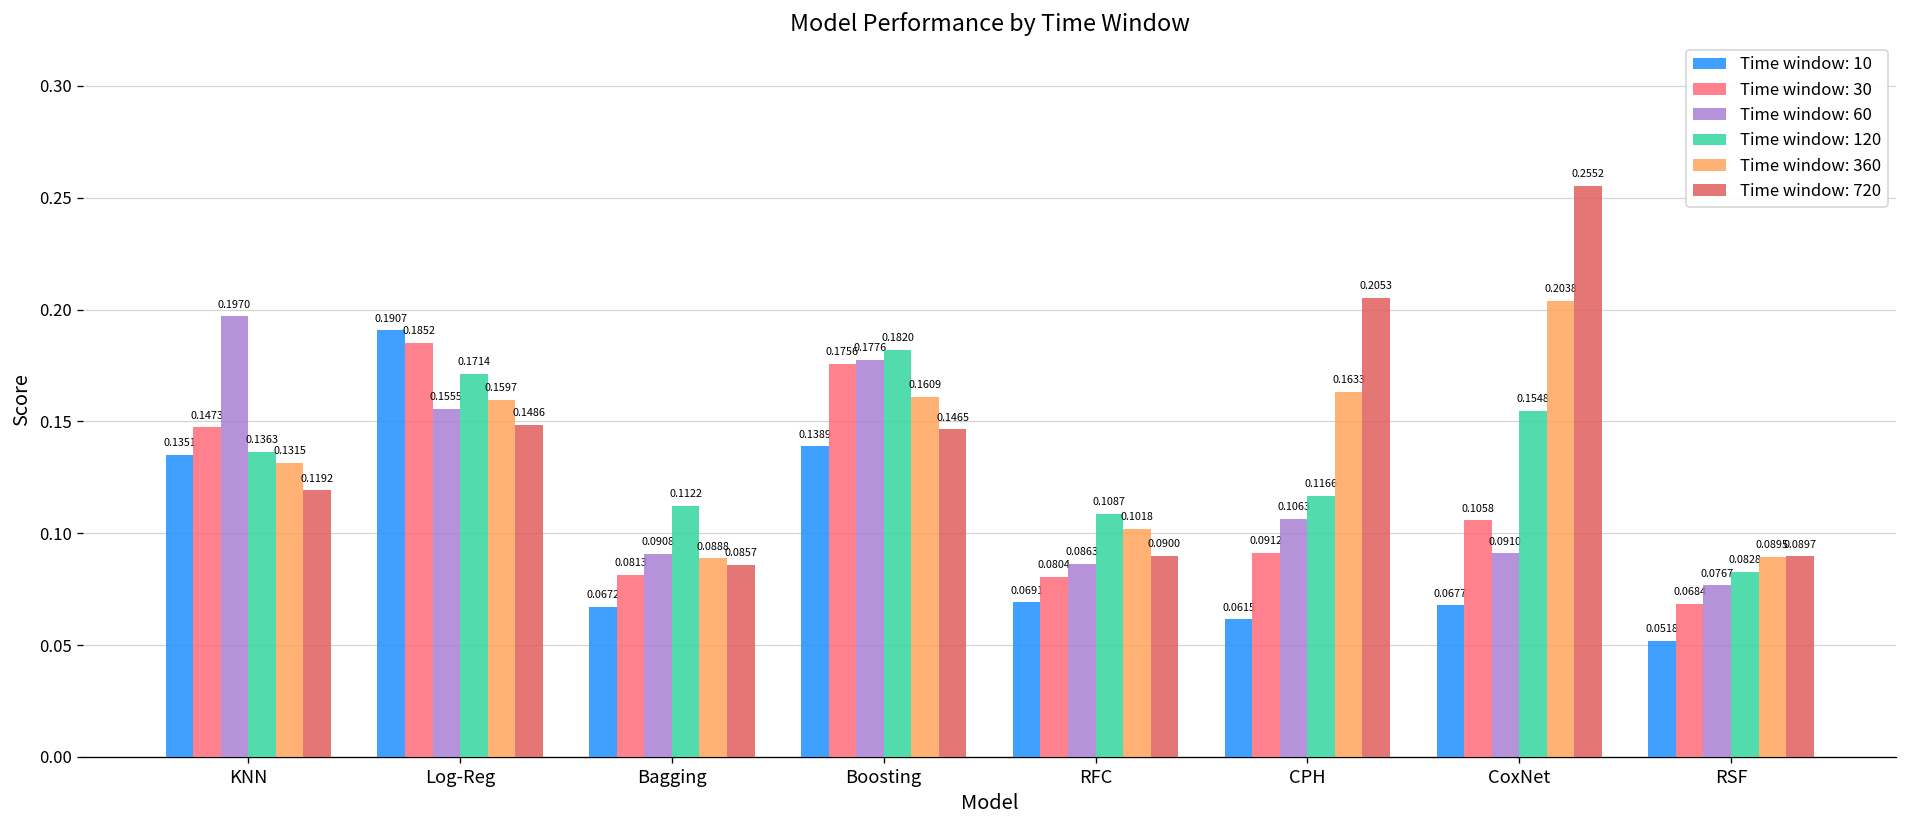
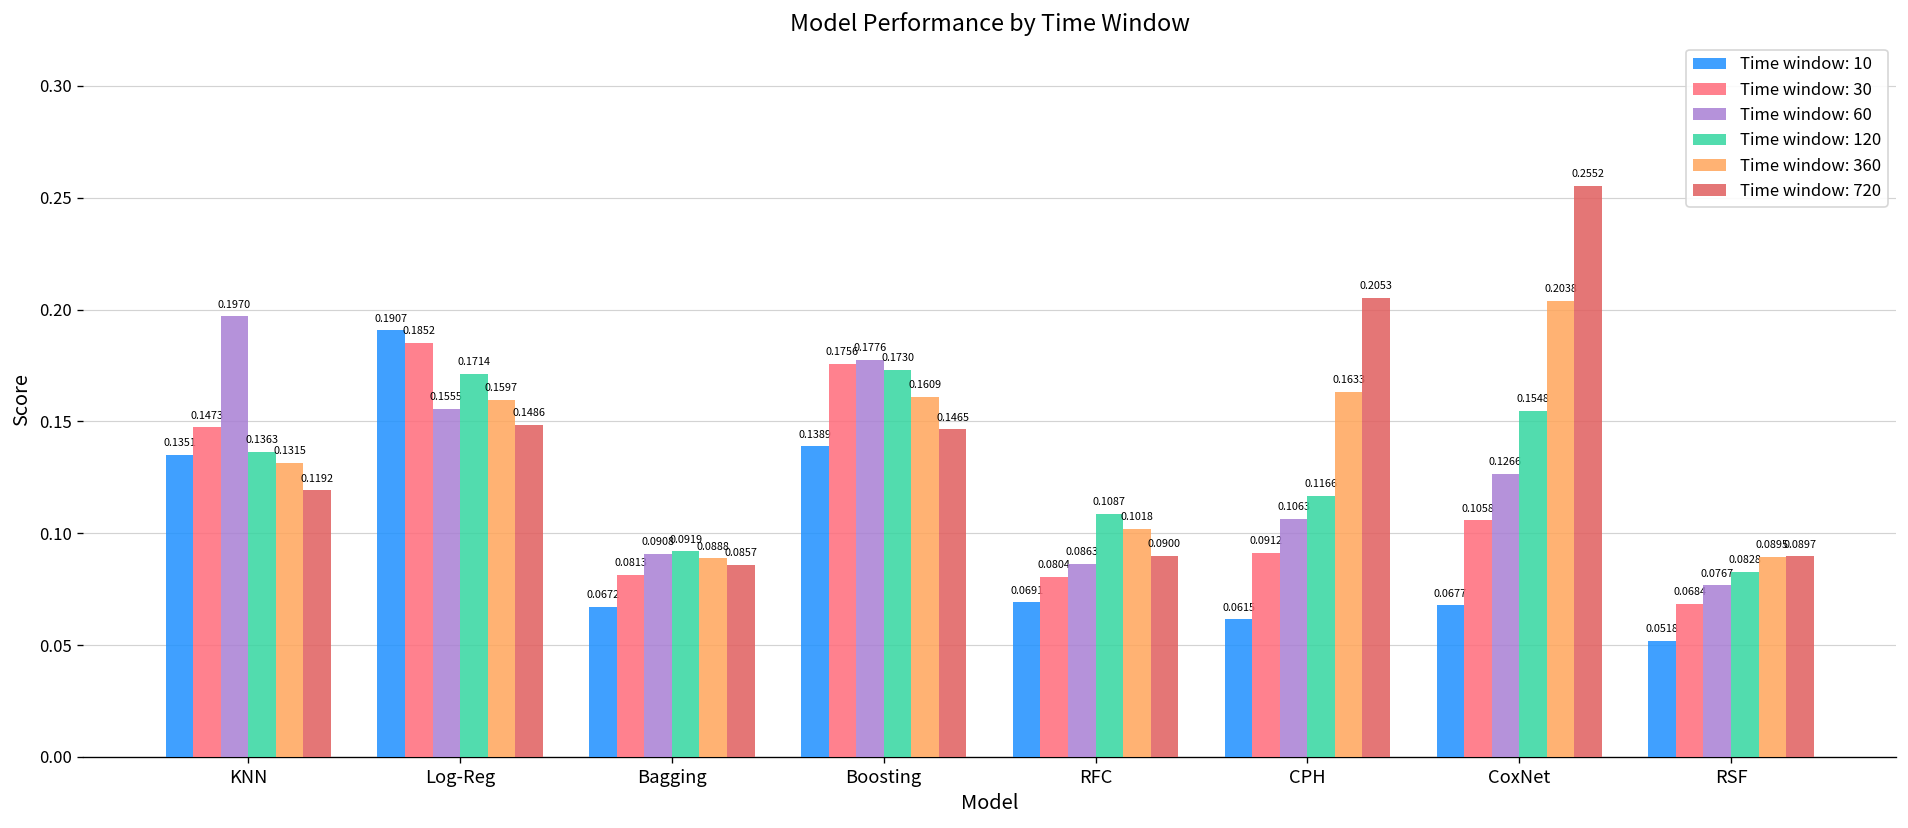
Time window: 120, Bagging: 0.1122 -> 0.0919
Time window: 120, Boosting: 0.1820 -> 0.1730
Time window: 60, CoxNet: 0.0910 -> 0.1266
